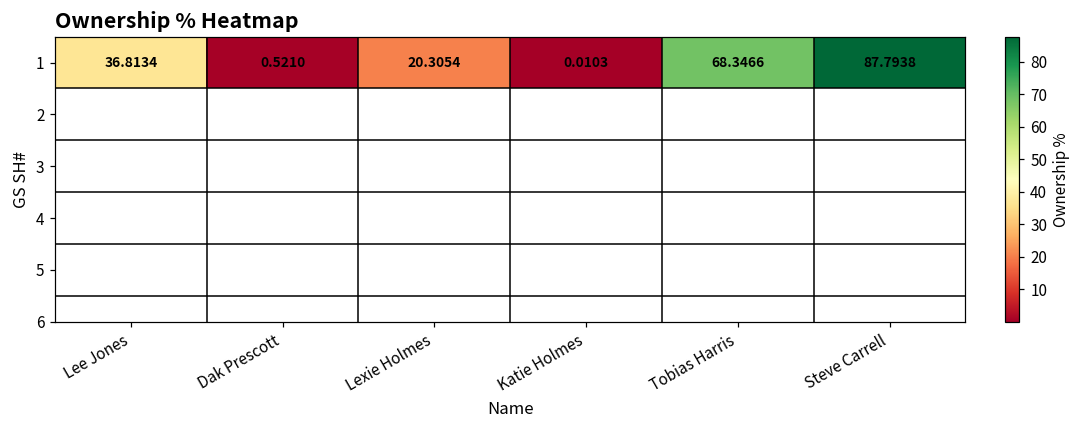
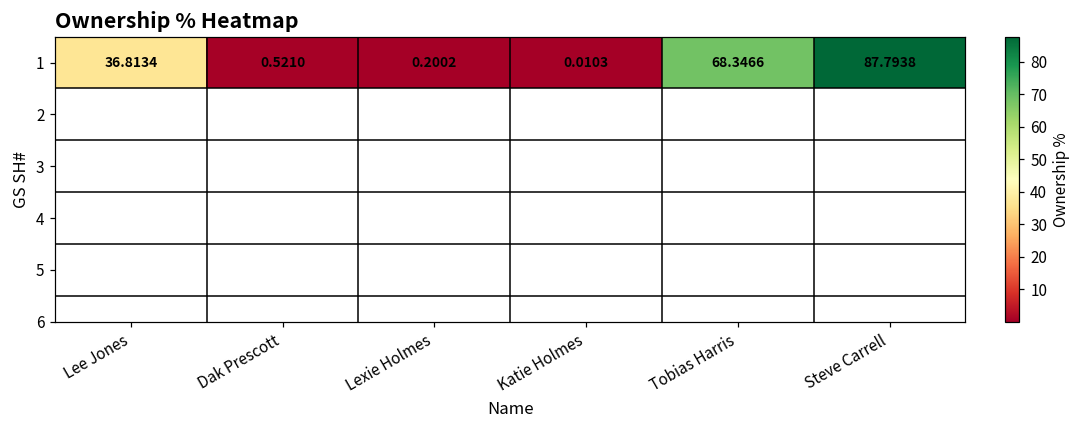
1, Lexie Holmes: 20.3054 -> 0.2002
